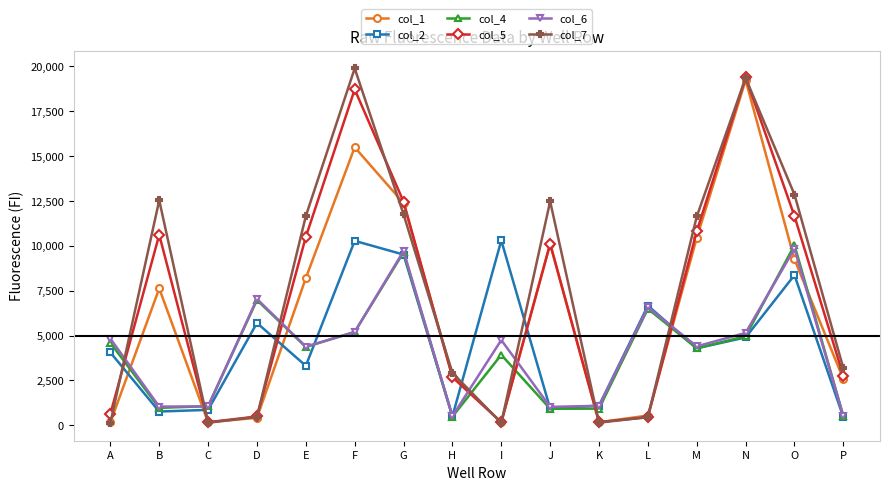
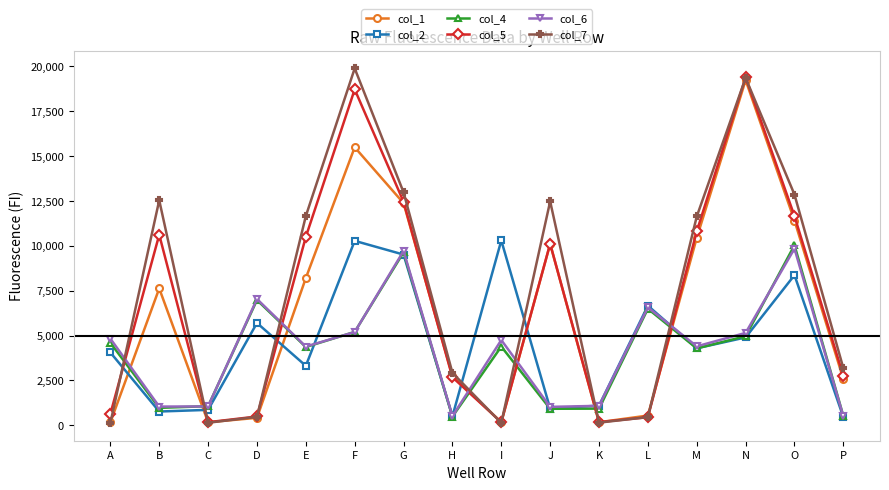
col_7, G: 11,700 -> 13,000
col_4, I: 3,900 -> 4,400
col_1, O: 9,200 -> 11,400
